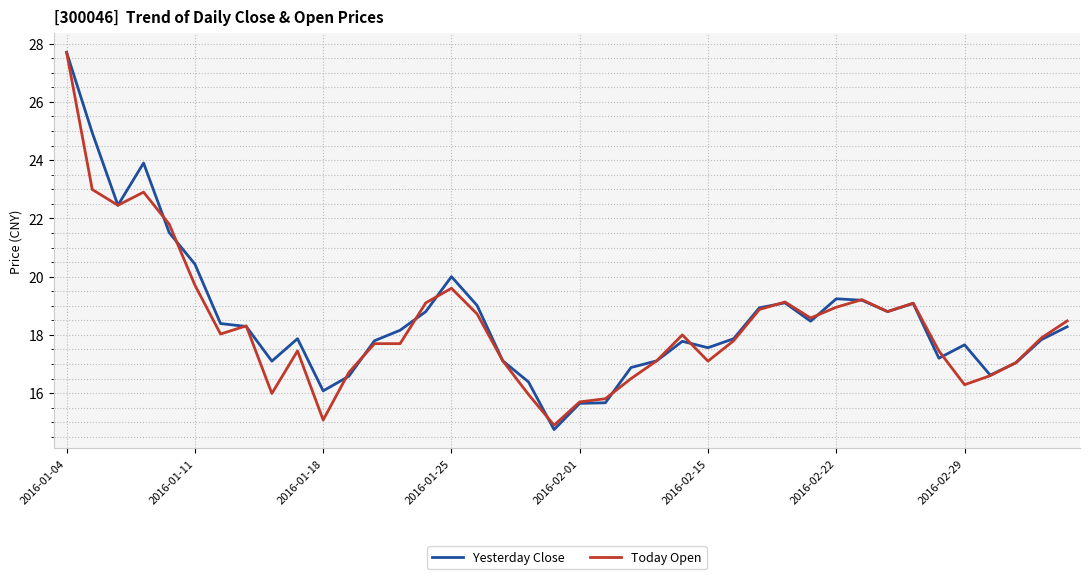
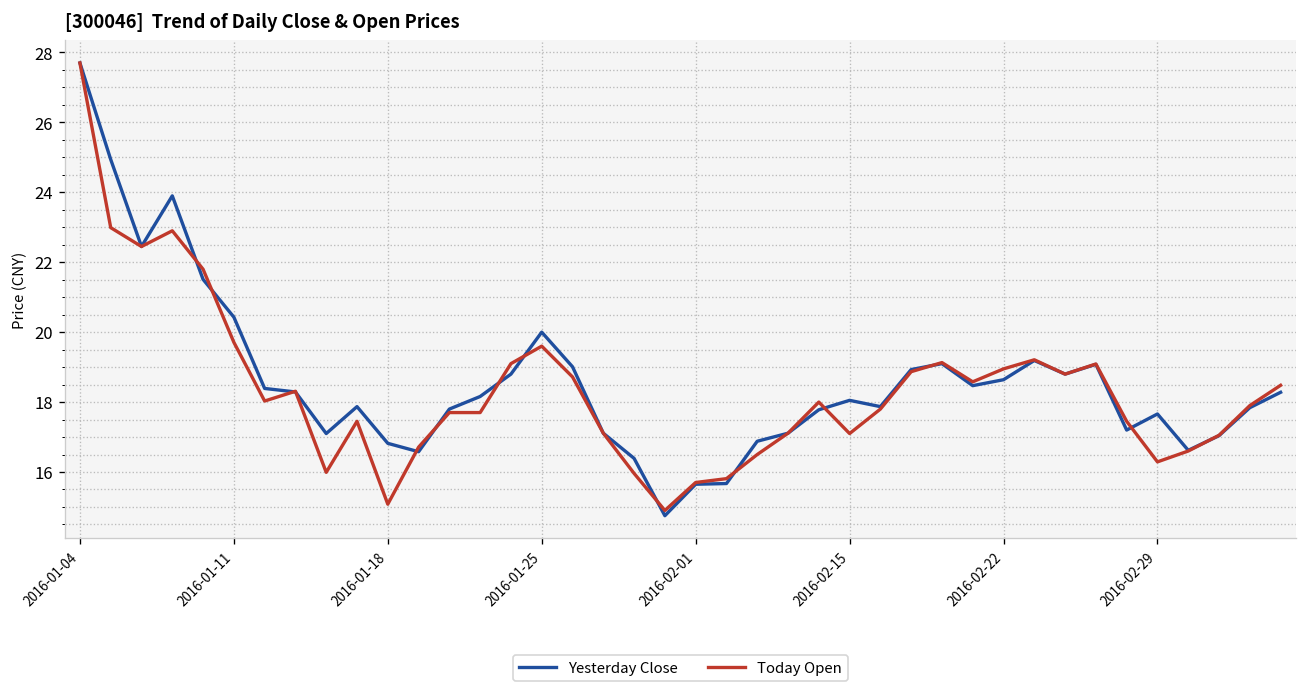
Yesterday Close, 2016-01-18: 16.1 -> 16.8
Yesterday Close, 2016-02-15: 17.6 -> 18.1
Yesterday Close, 2016-02-22: 19.2 -> 18.6
